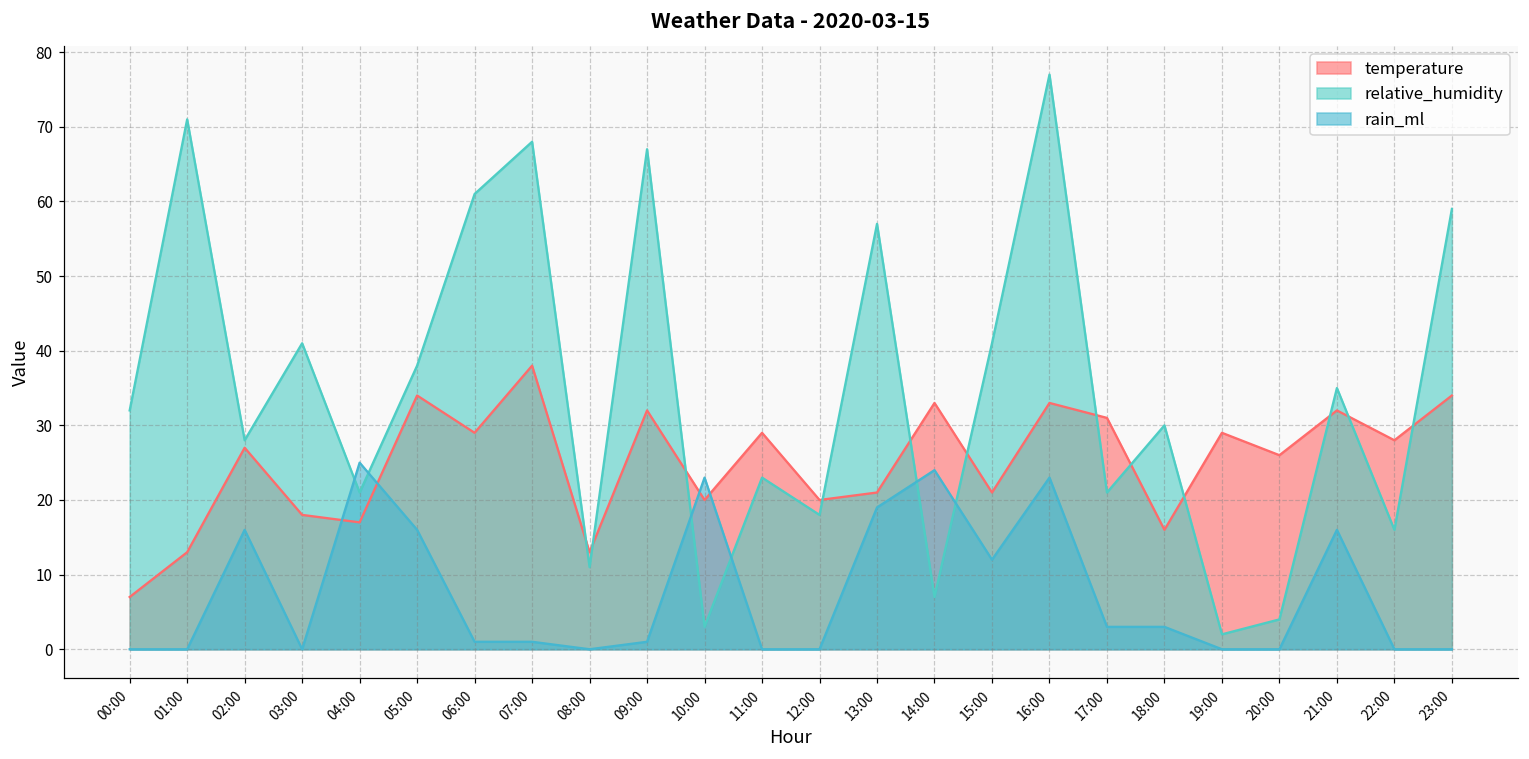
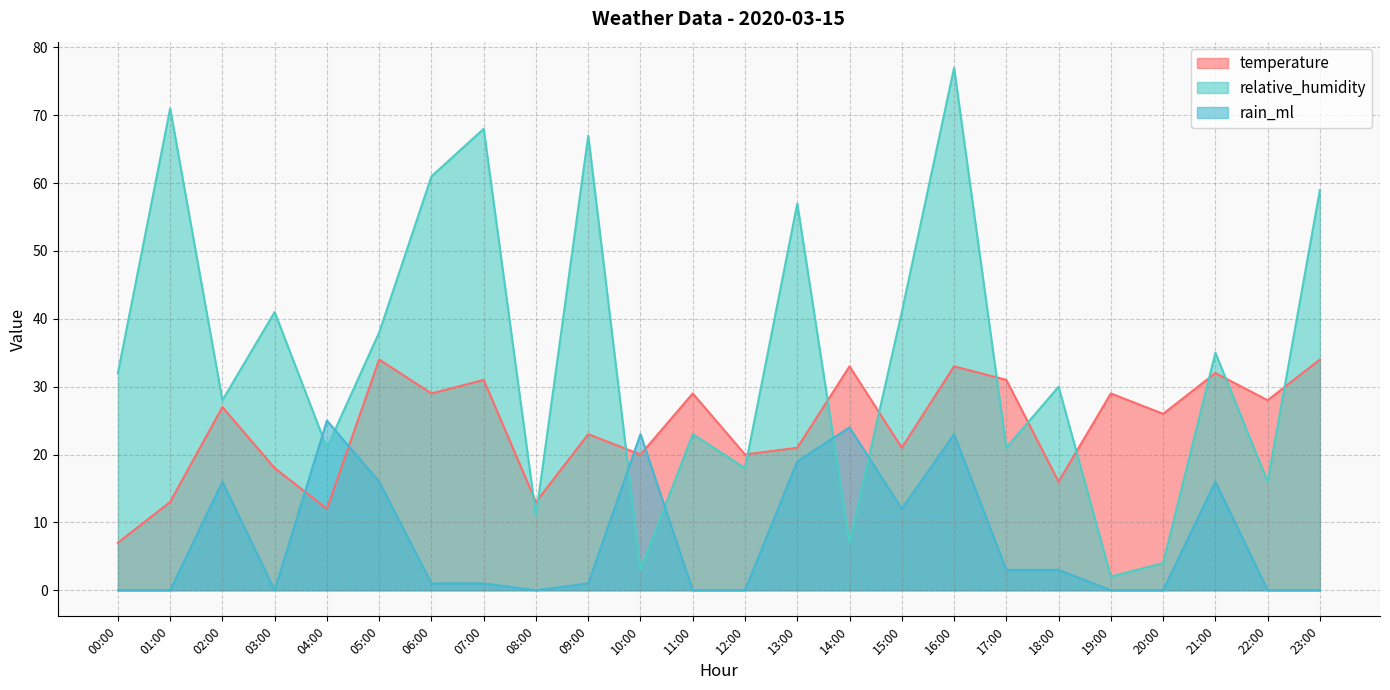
temperature, 04:00: 17 -> 12
temperature, 07:00: 38 -> 31
temperature, 09:00: 32 -> 23
